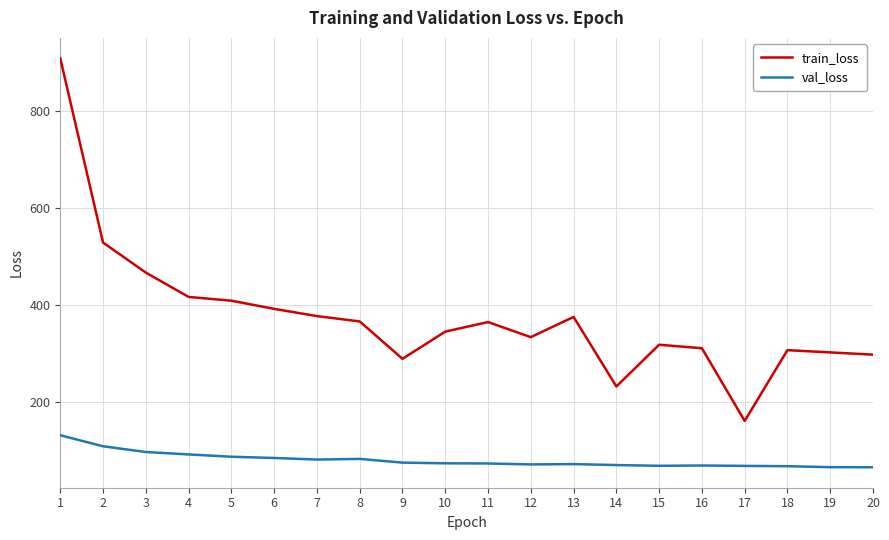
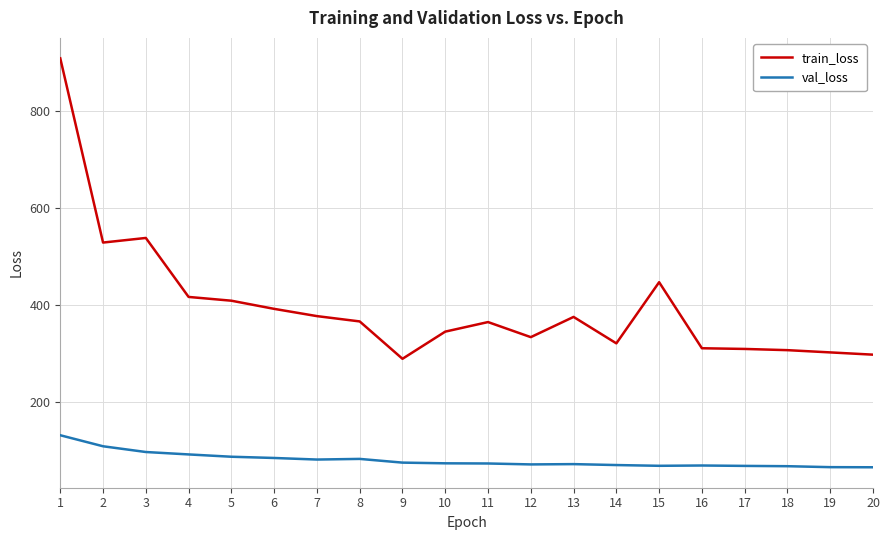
train_loss, 3: 470 -> 540
train_loss, 14: 230 -> 320
train_loss, 15: 320 -> 450
train_loss, 17: 160 -> 310
